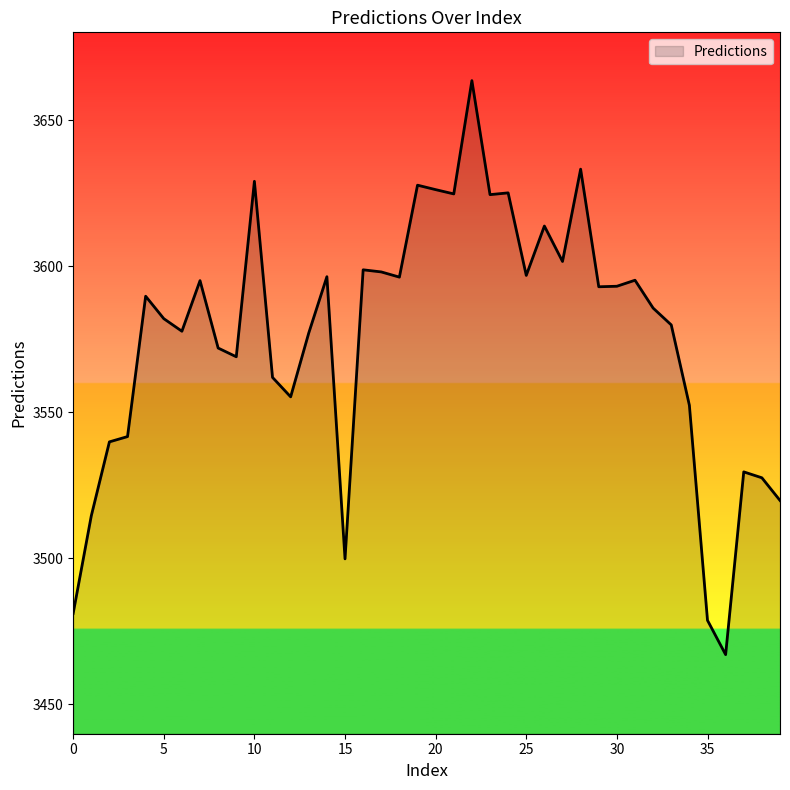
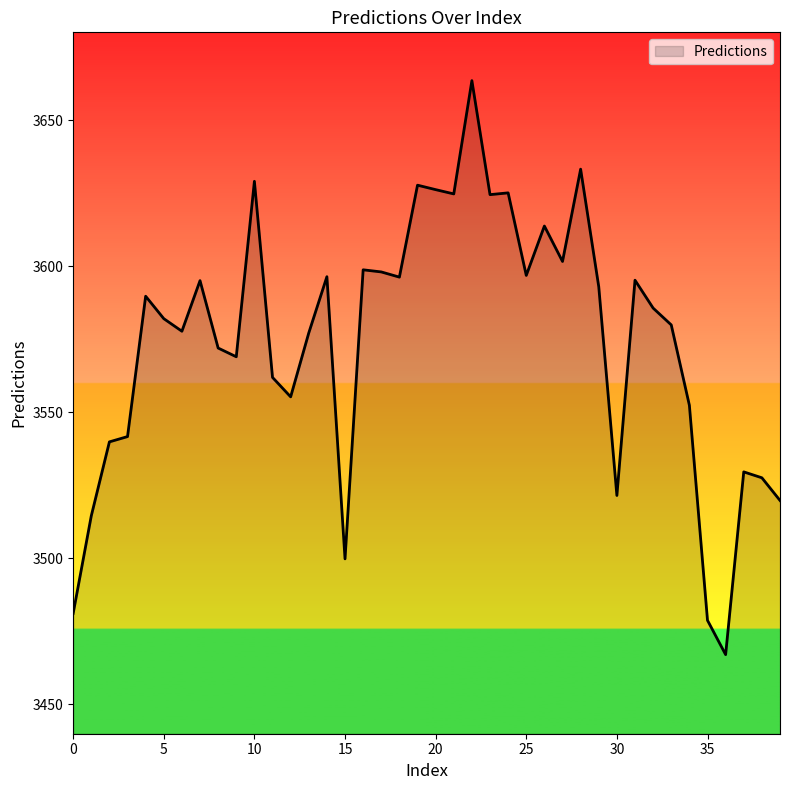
30: 3593 -> 3522
